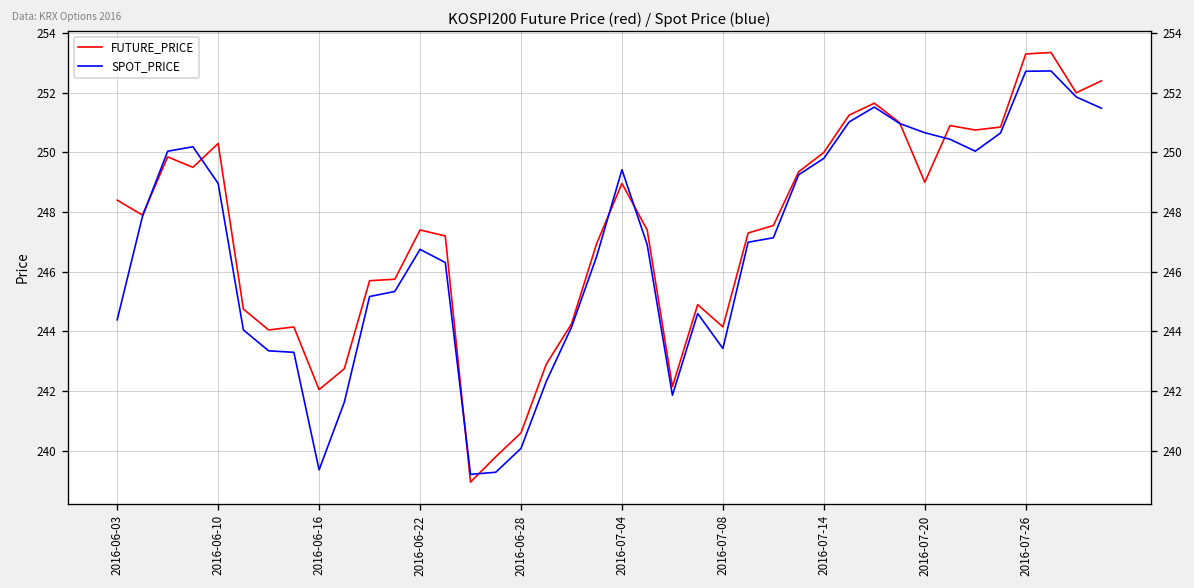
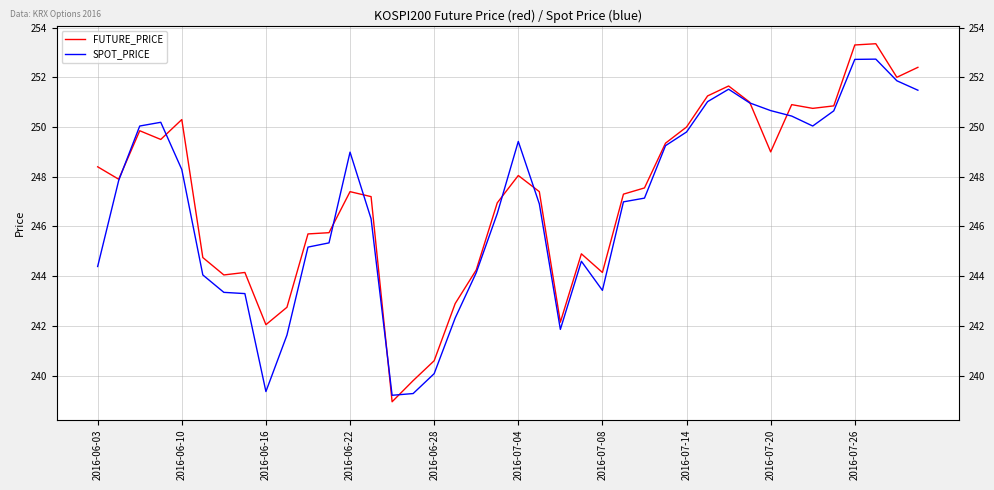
SPOT_PRICE, 2016-06-10: 249.0 -> 248.3
SPOT_PRICE, 2016-06-22: 246.8 -> 249.0
FUTURE_PRICE, 2016-07-04: 249.0 -> 248.1
